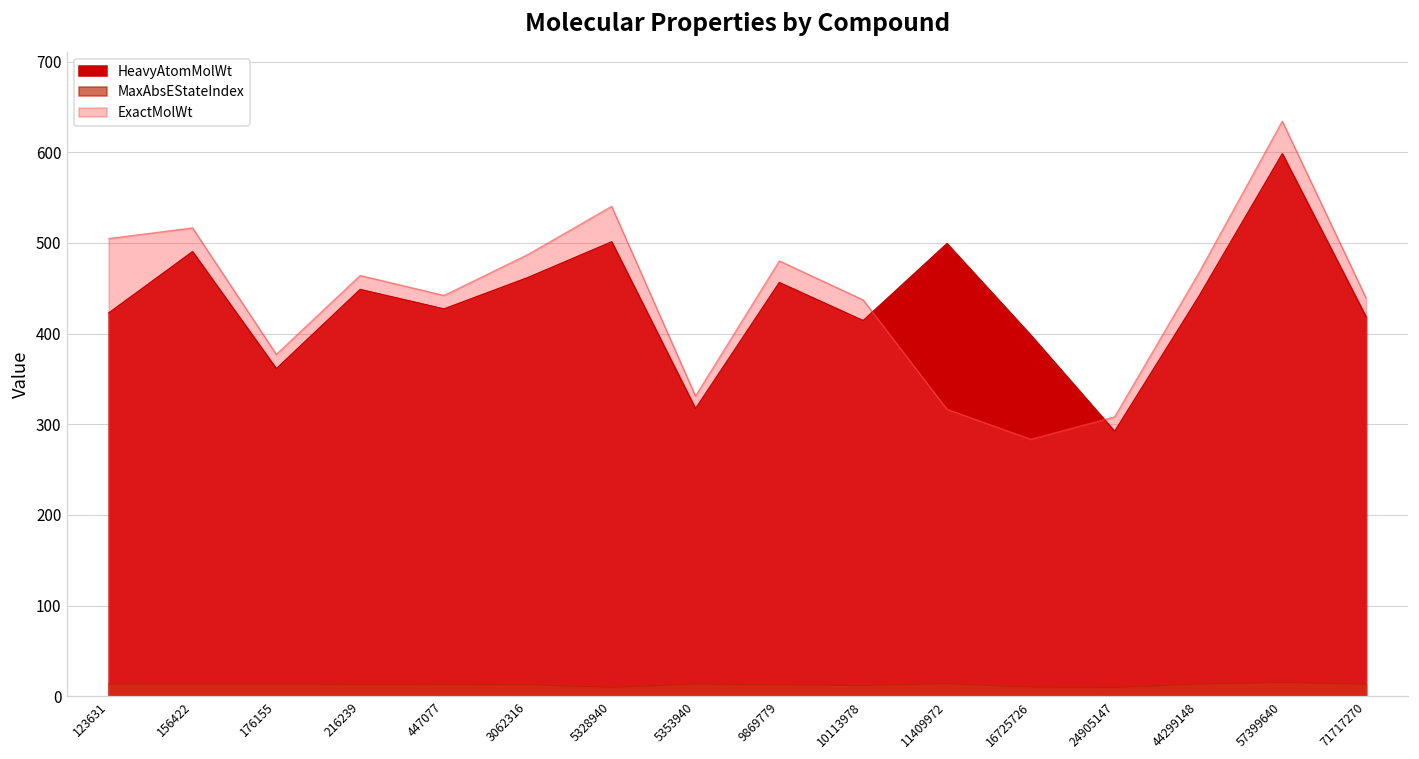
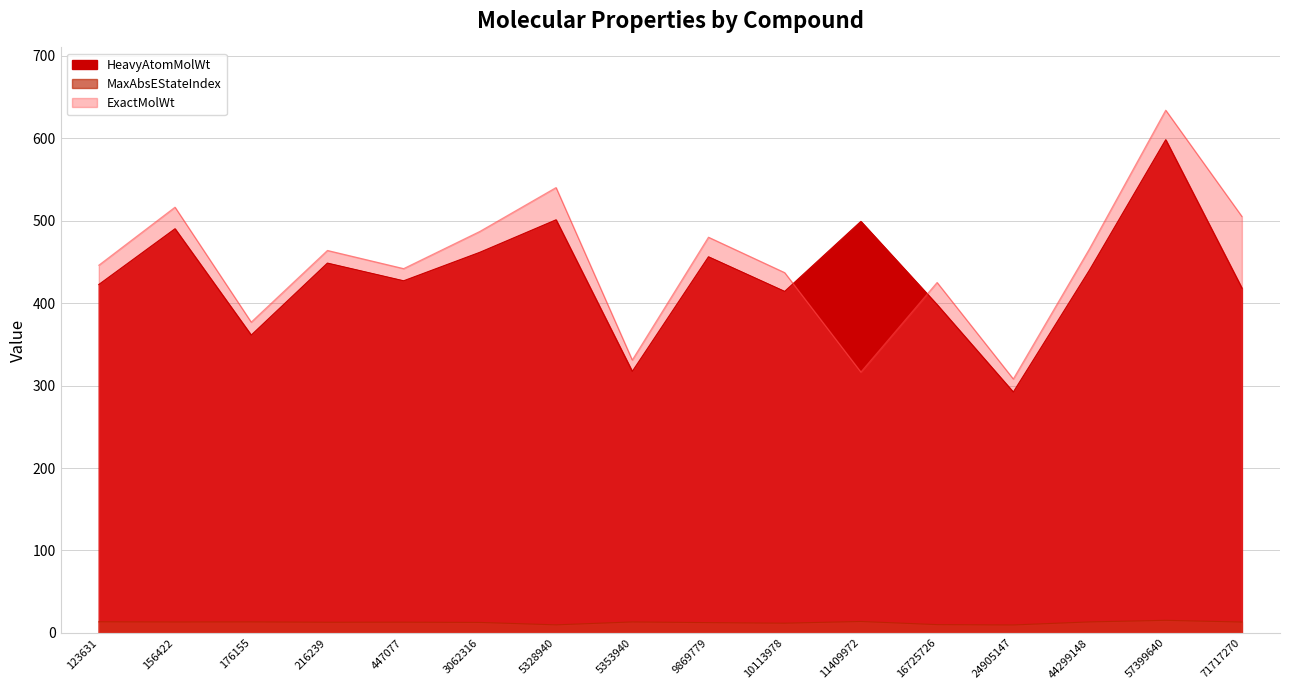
ExactMolWt, 123631: 500 -> 450
ExactMolWt, 16725726: 280 -> 430
ExactMolWt, 71717270: 440 -> 510
